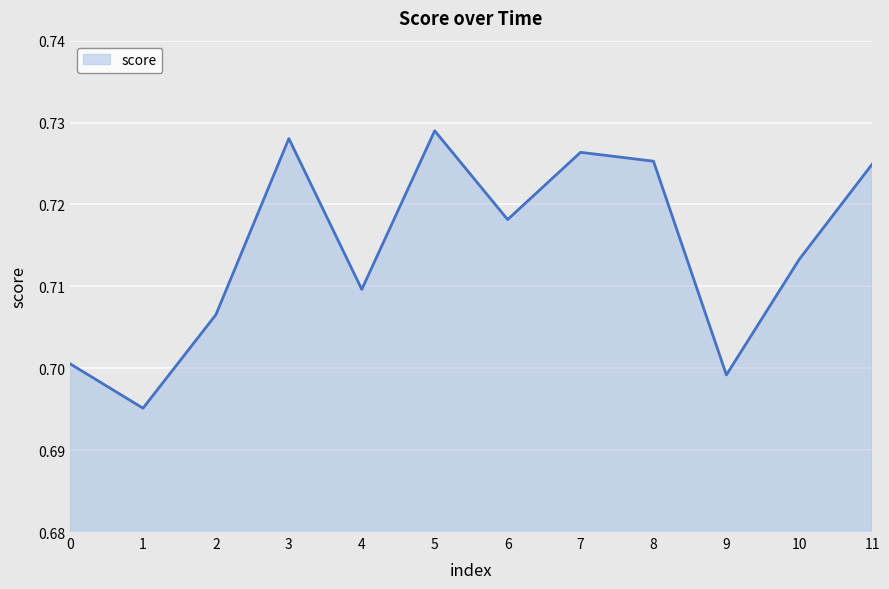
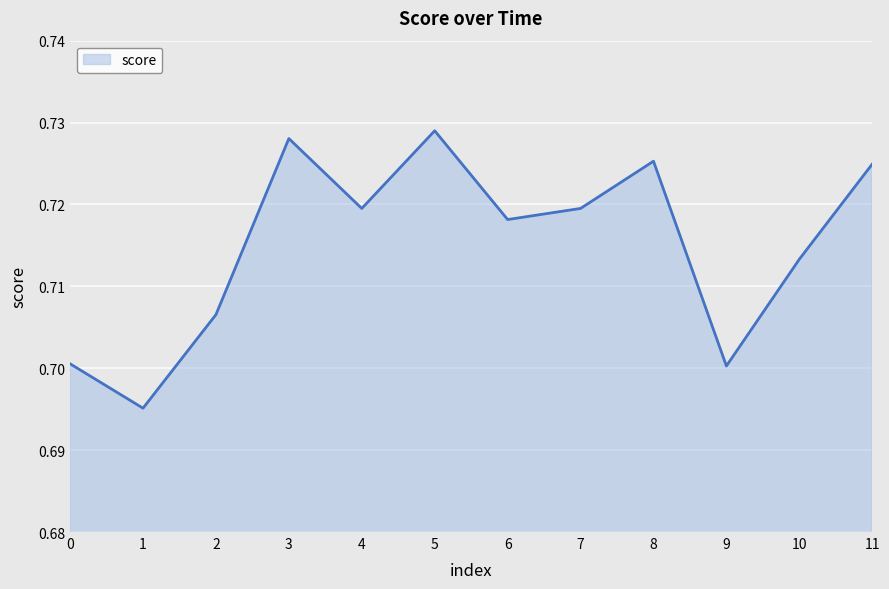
4: 0.710 -> 0.720
7: 0.726 -> 0.720
9: 0.699 -> 0.700
